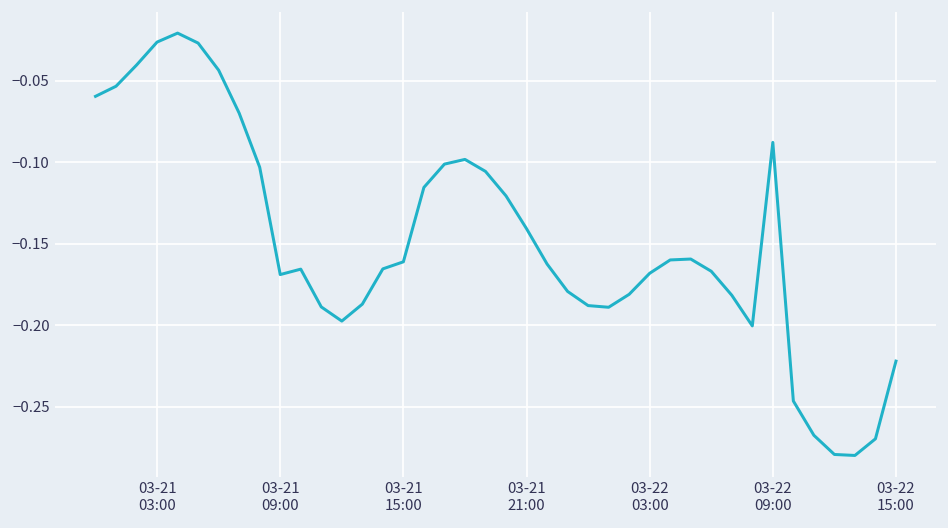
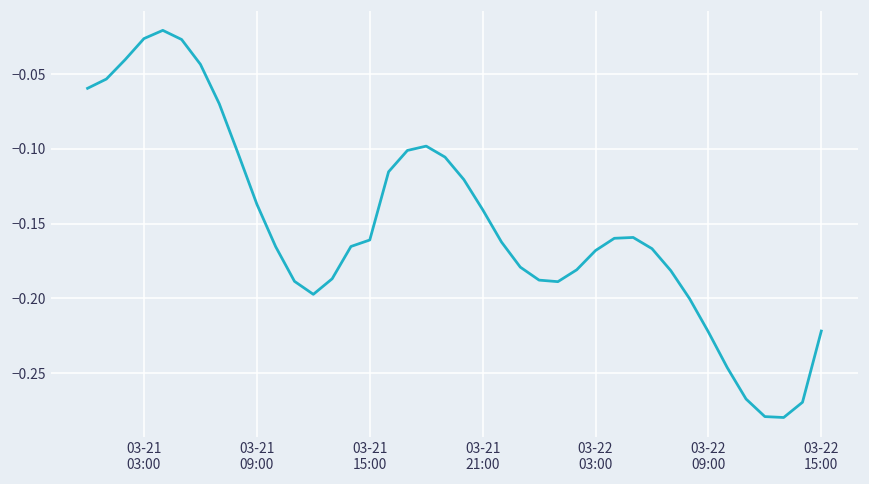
03-21 09:00: -0.169 -> -0.137
03-22 09:00: -0.088 -> -0.223
